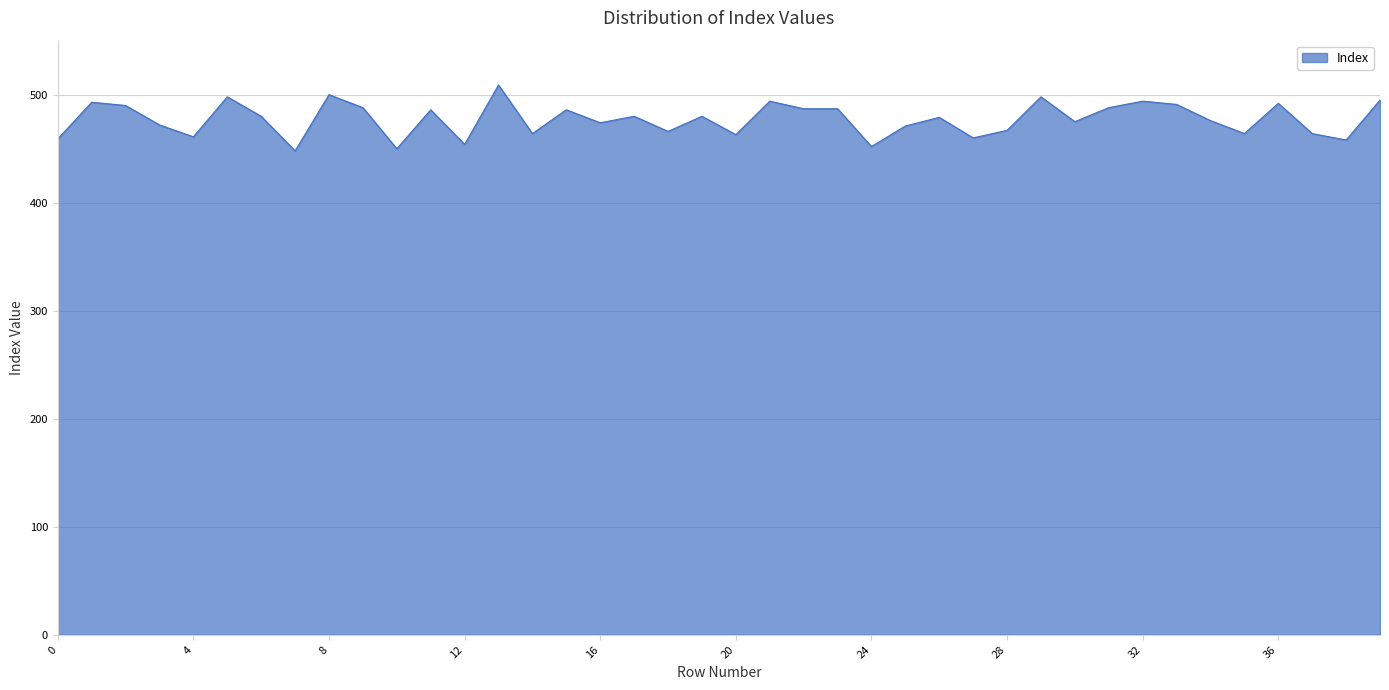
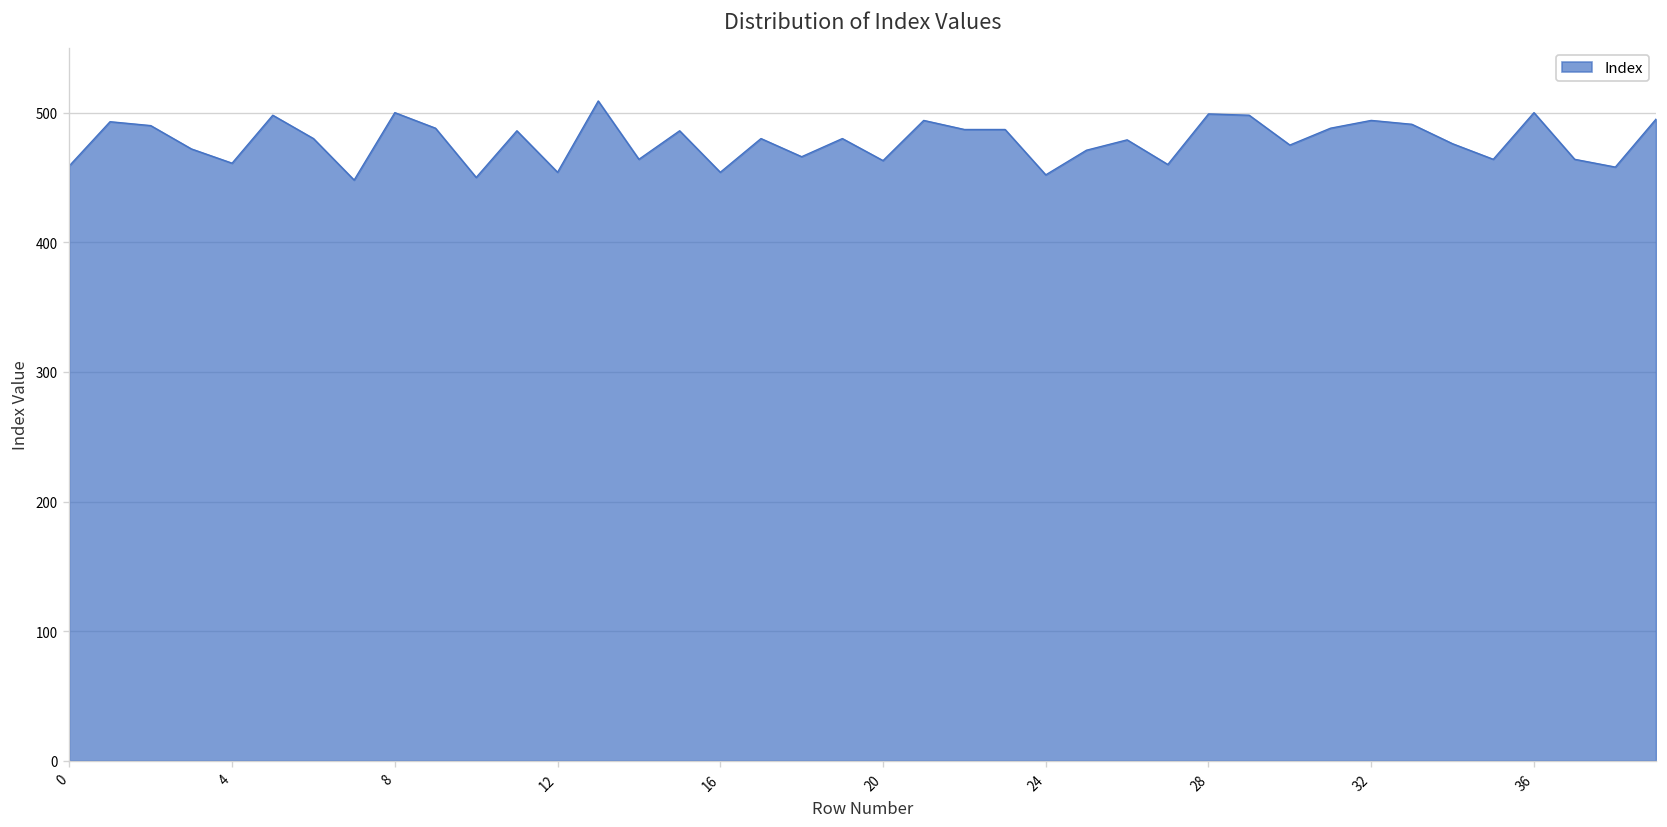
16: 474 -> 454
28: 467 -> 499
36: 492 -> 500
